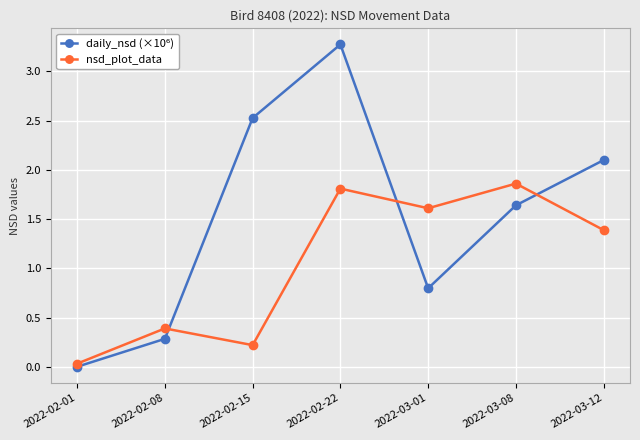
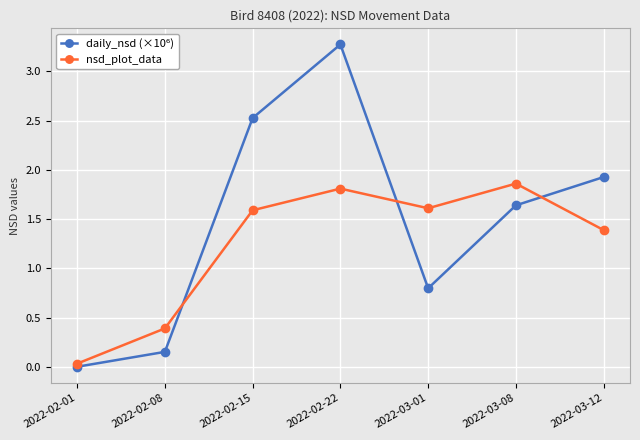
daily_nsd (×10⁶), 2022-02-08: 0.3 -> 0.2
nsd_plot_data, 2022-02-15: 0.2 -> 1.6
daily_nsd (×10⁶), 2022-03-12: 2.1 -> 1.9
